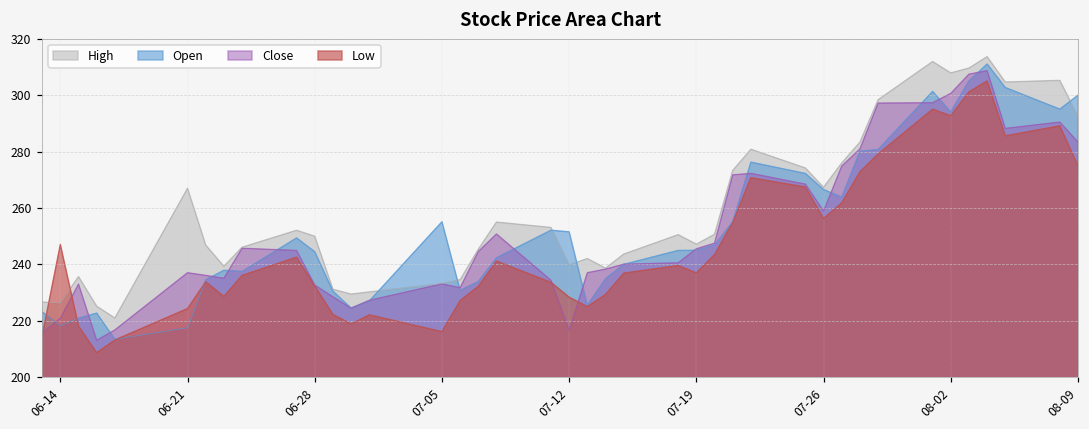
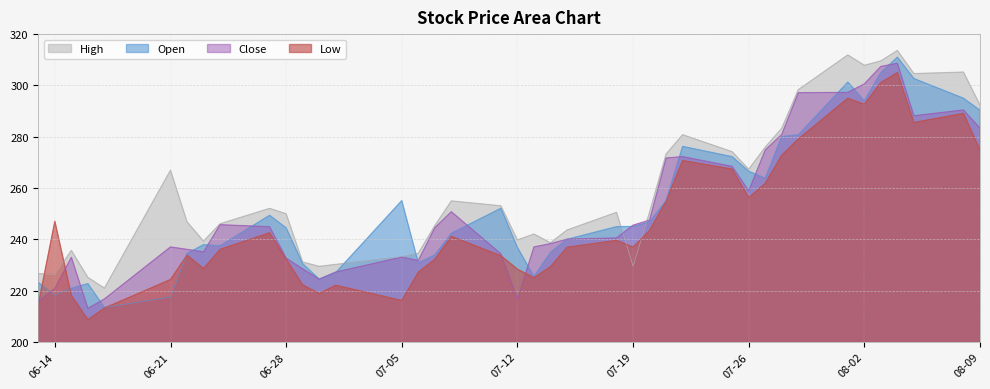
Open, 07-12: 252 -> 237
High, 07-19: 247 -> 230
Open, 08-09: 300 -> 290
